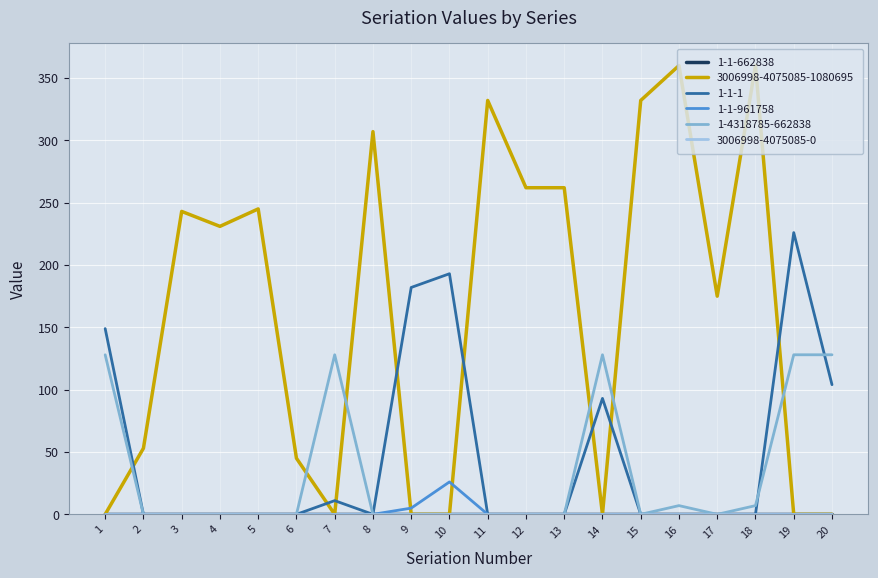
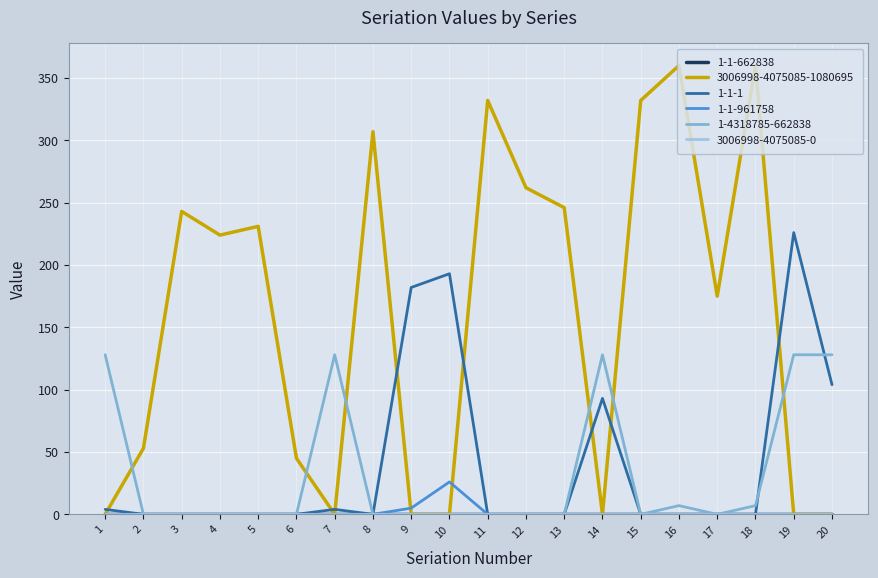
1-1-1, 1: 149 -> 4
3006998-4075085-1080695, 4: 231 -> 224
3006998-4075085-1080695, 5: 245 -> 231
1-1-1, 7: 11 -> 4
3006998-4075085-1080695, 13: 262 -> 246
